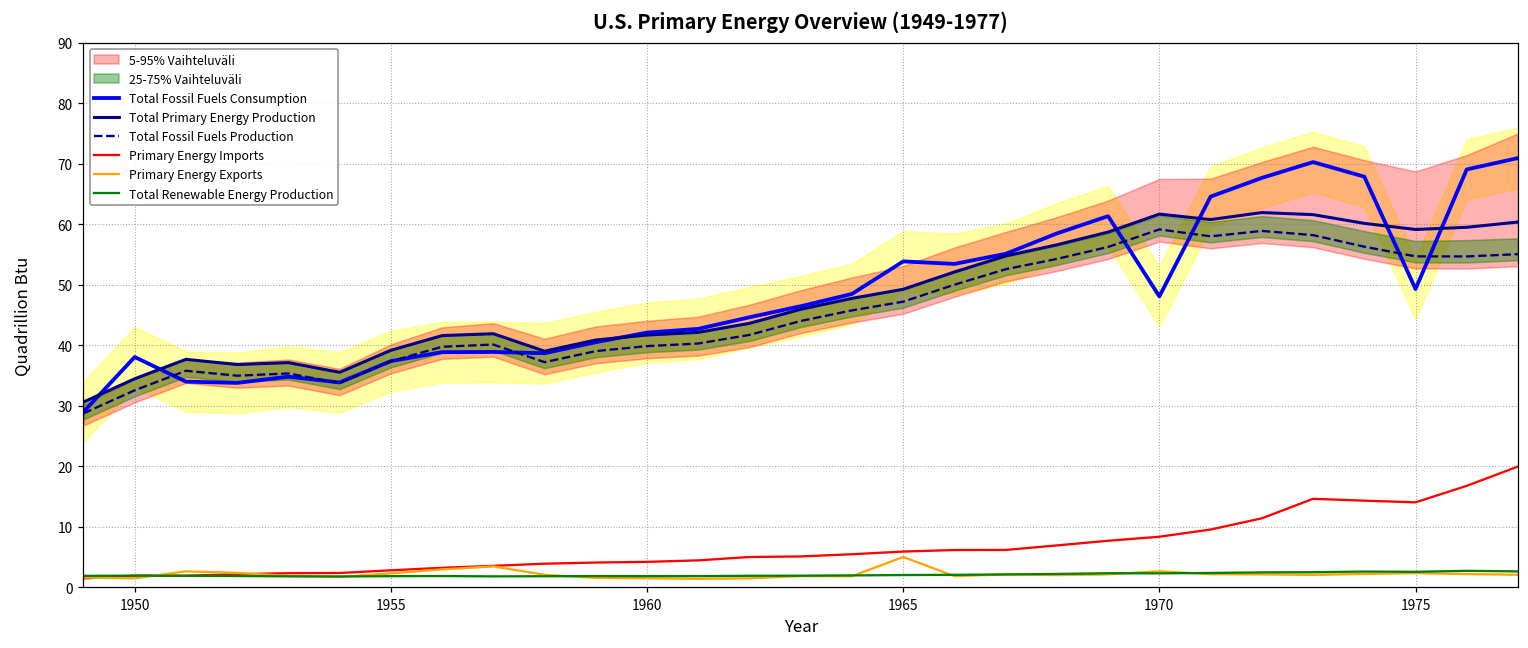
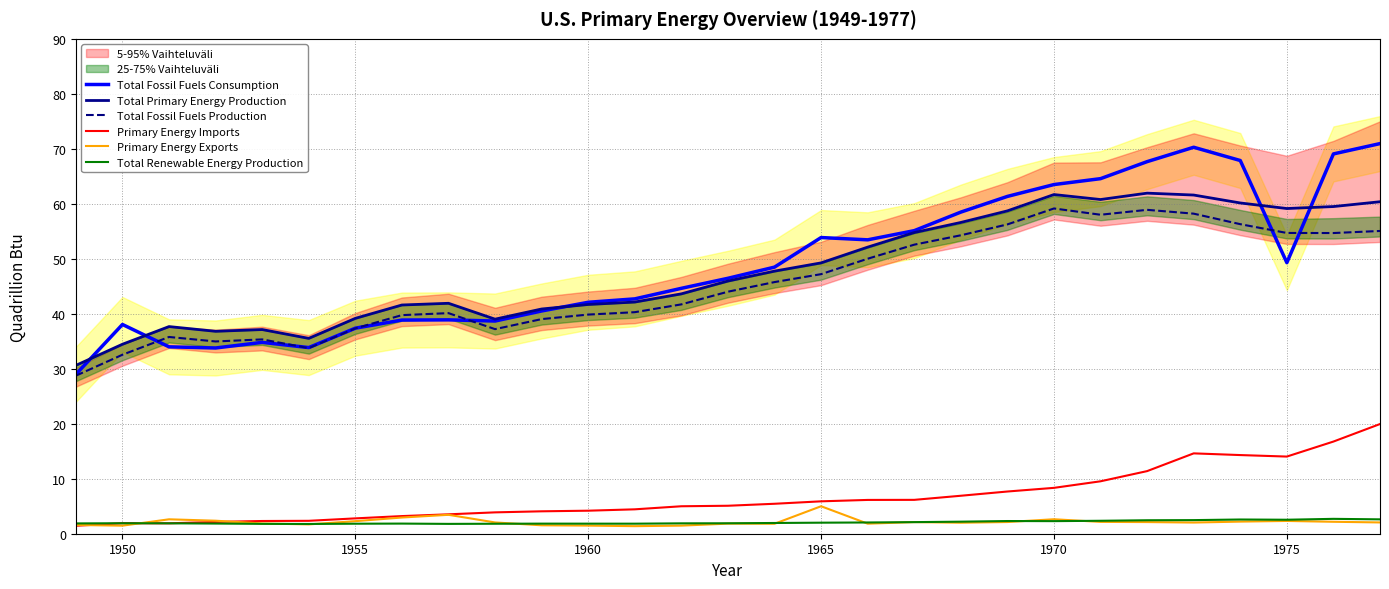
Total Fossil Fuels Consumption, 1970: 48 -> 64
